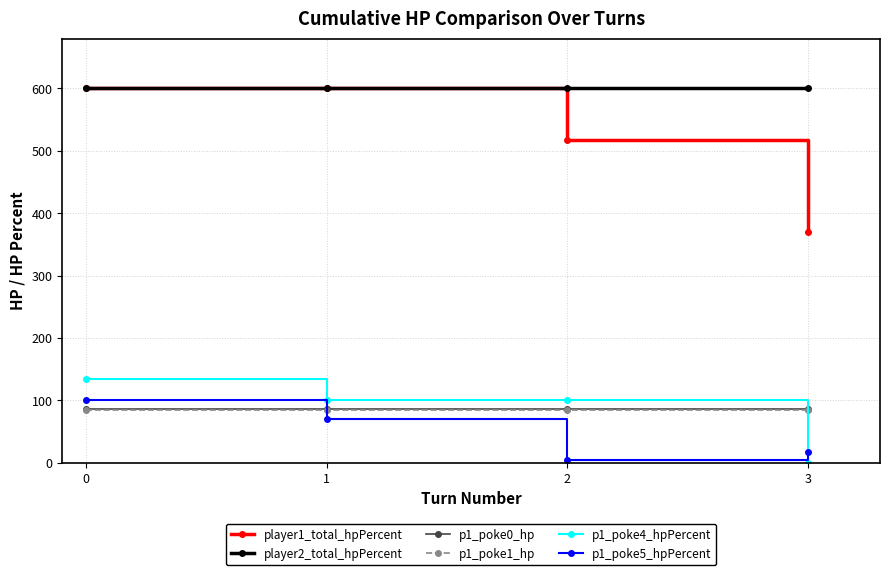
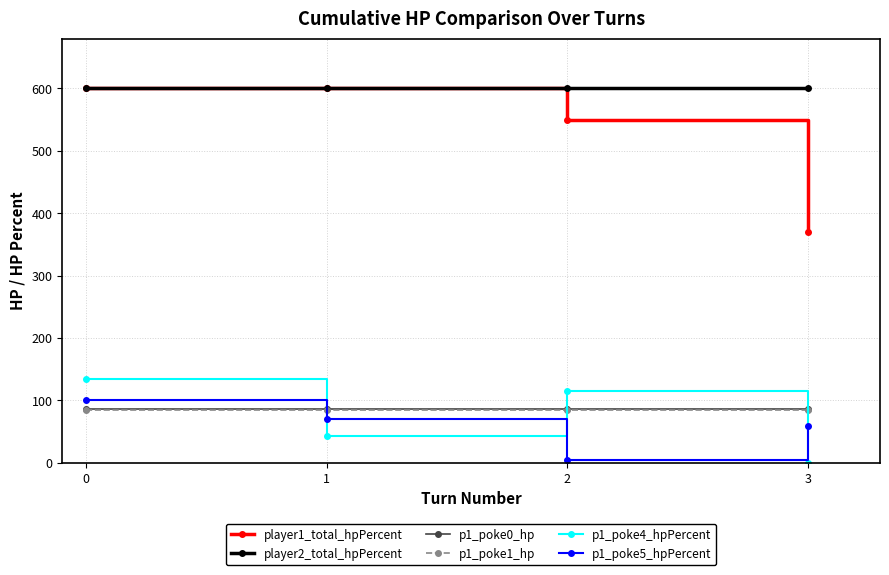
p1_poke4_hpPercent, 1: 100 -> 40
player1_total_hpPercent, 2: 520 -> 550
p1_poke4_hpPercent, 2: 100 -> 120
p1_poke5_hpPercent, 3: 20 -> 60
